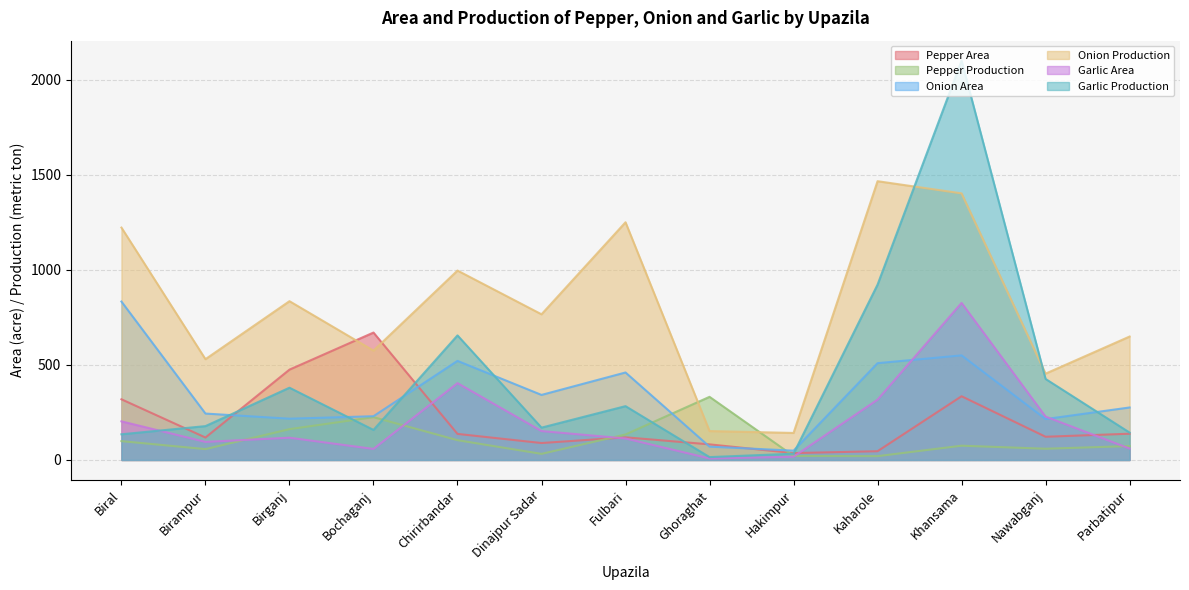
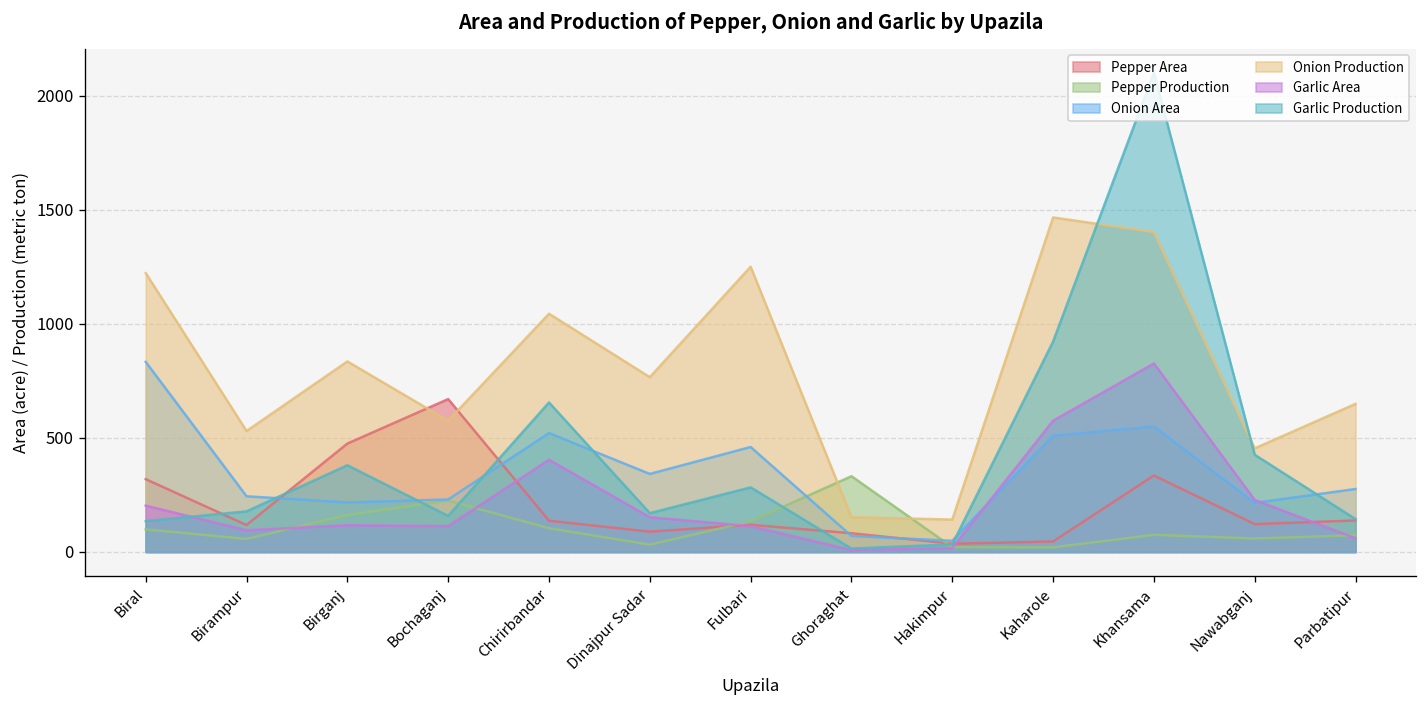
Garlic Area, Bochaganj: 60 -> 110
Onion Production, Chirirbandar: 1000 -> 1040
Garlic Area, Kaharole: 320 -> 580
